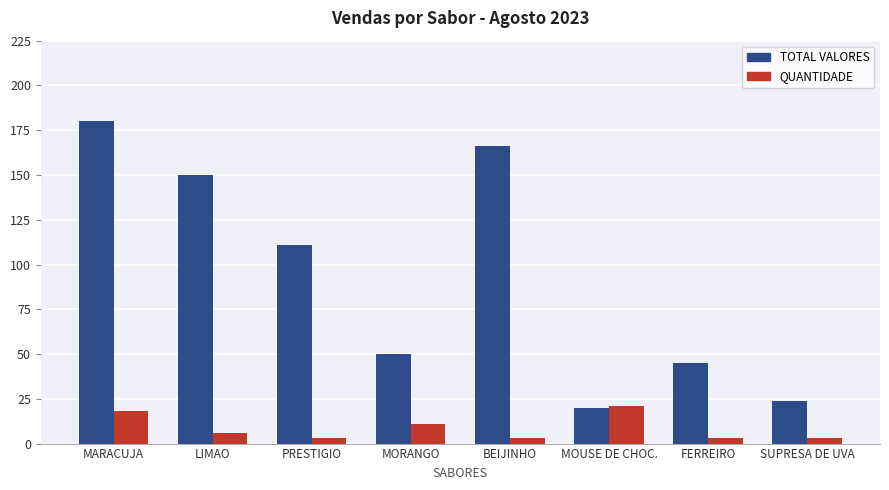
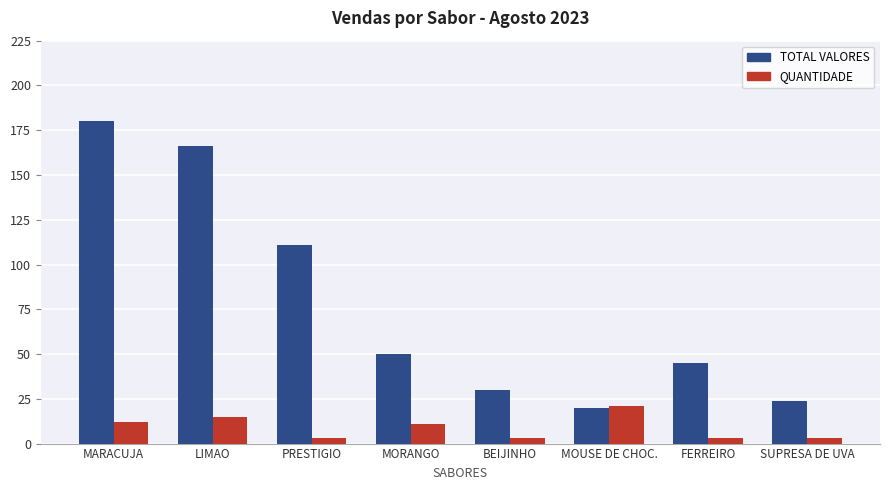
QUANTIDADE, MARACUJA: 18 -> 12
TOTAL VALORES, LIMAO: 150 -> 166
QUANTIDADE, LIMAO: 6 -> 15
TOTAL VALORES, BEIJINHO: 166 -> 30
